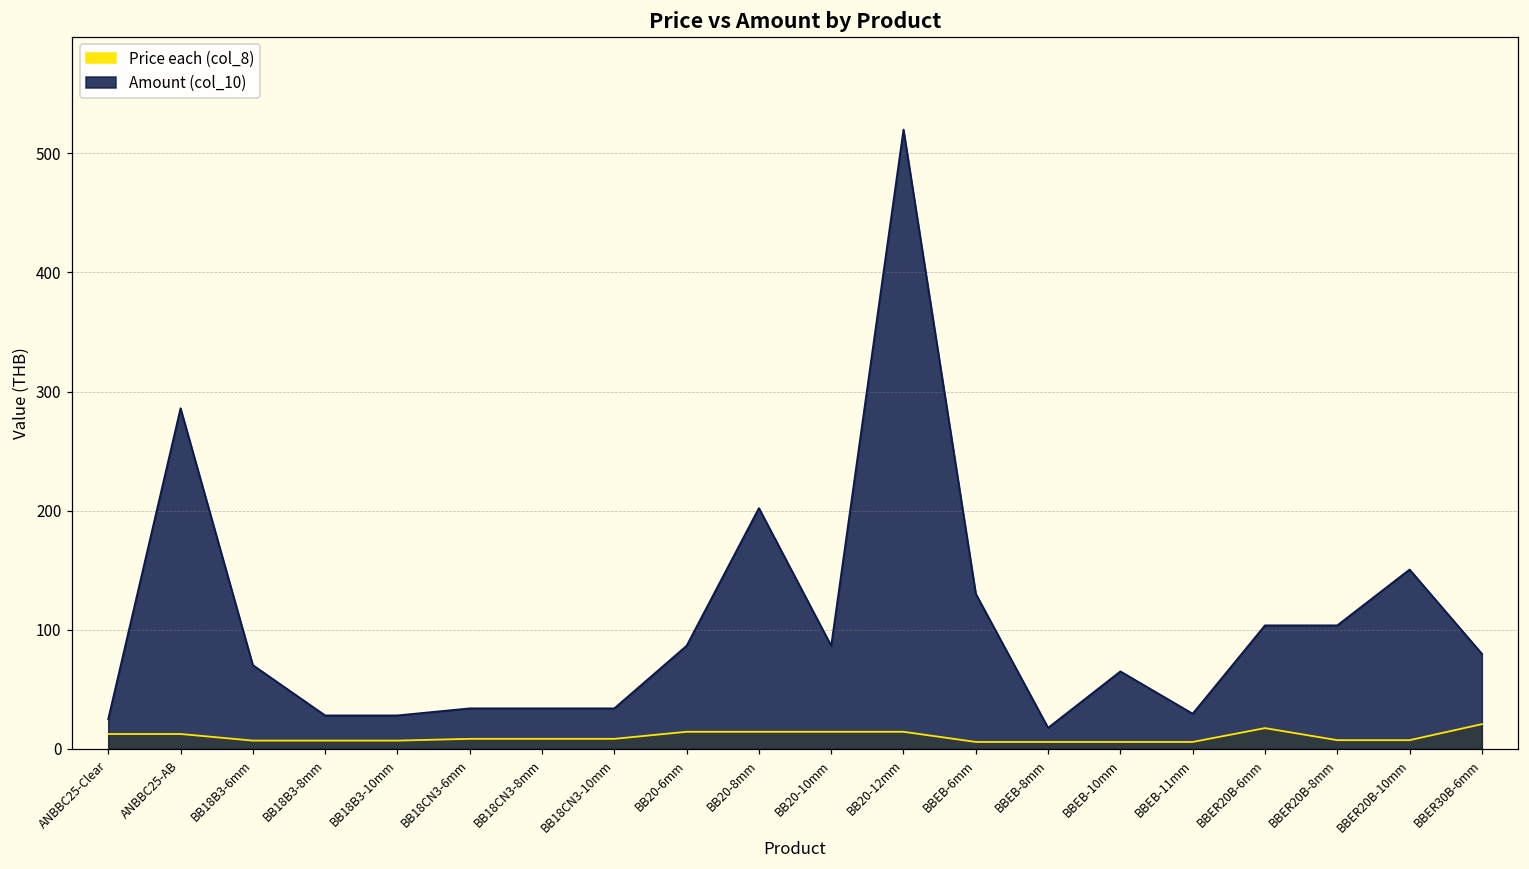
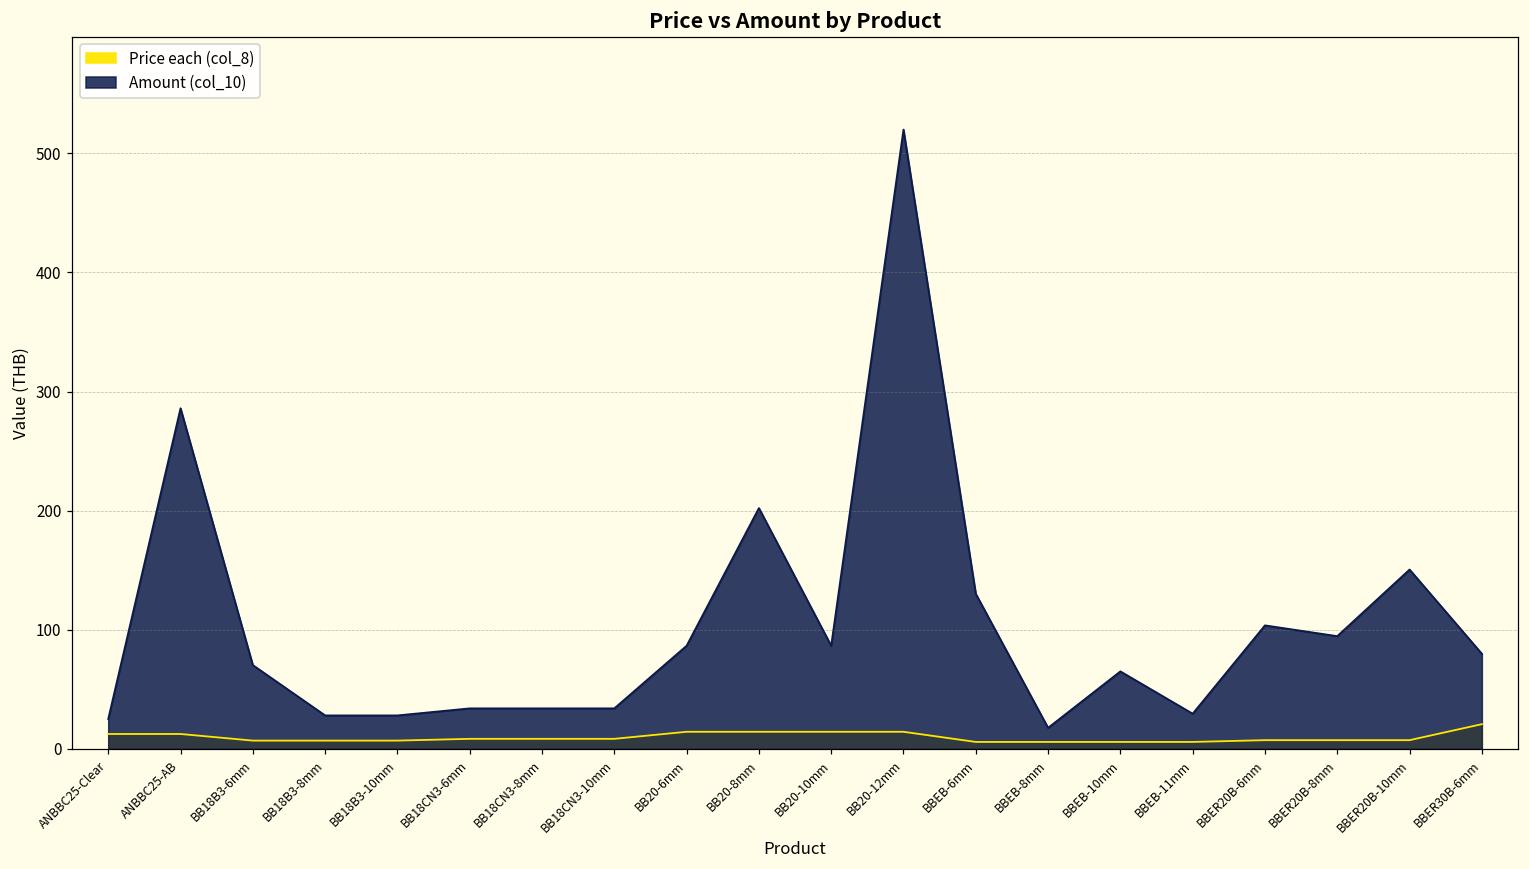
Price each (col_8), BBER20B-6mm: 18 -> 7
Amount (col_10), BBER20B-8mm: 104 -> 95
